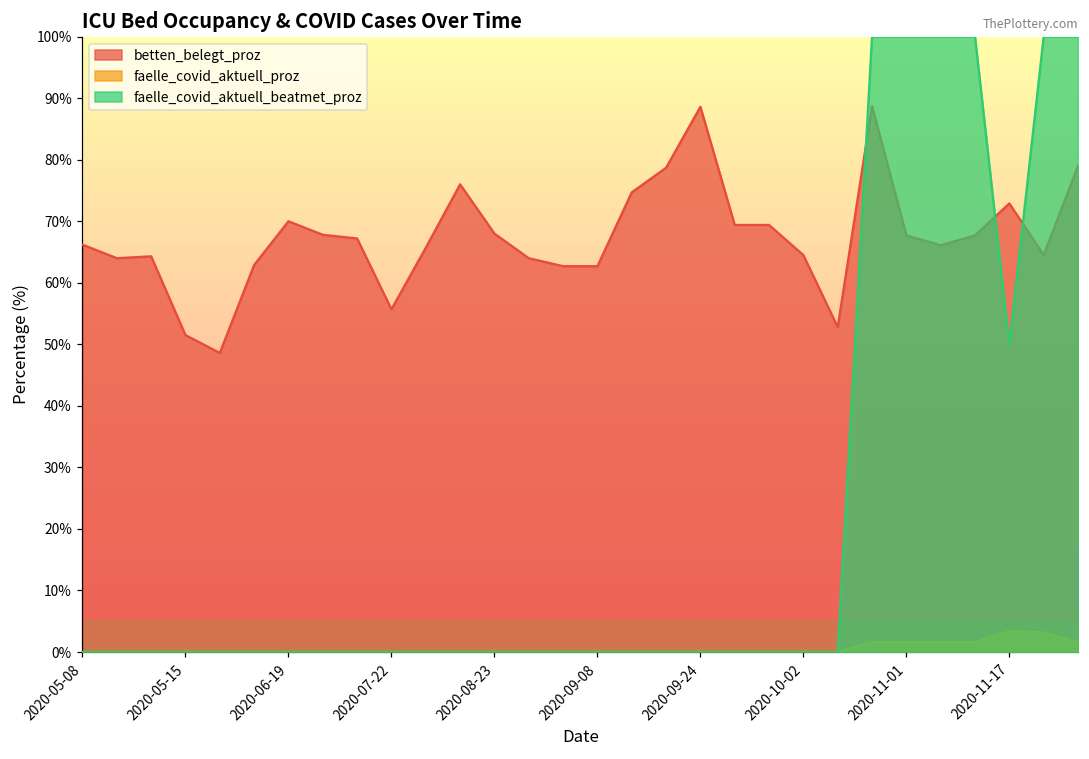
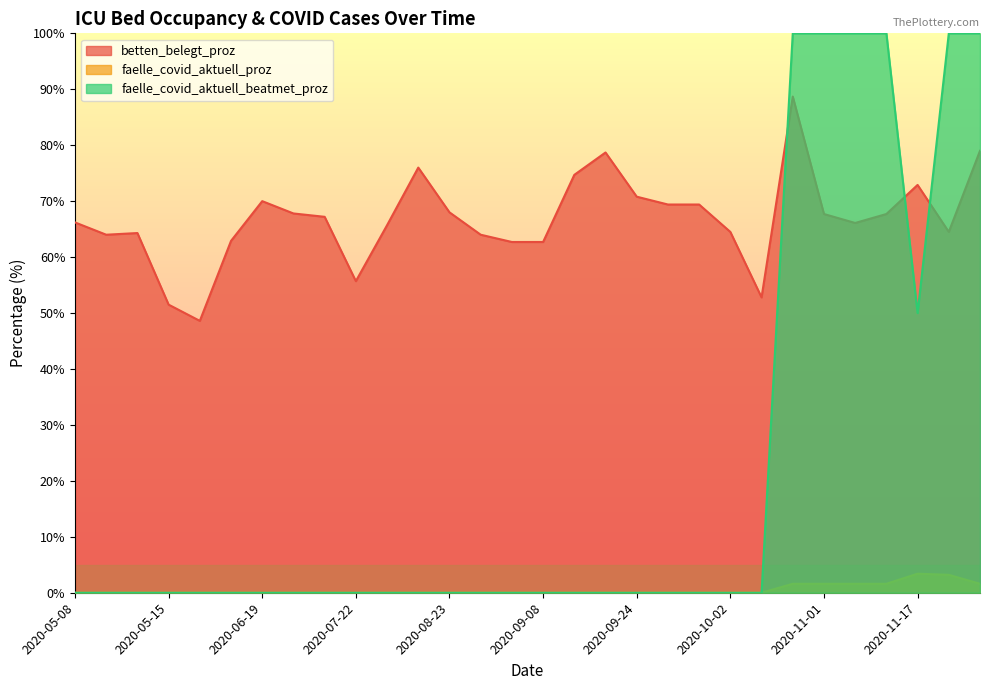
betten_belegt_proz, 2020-09-24: 89% -> 71%
